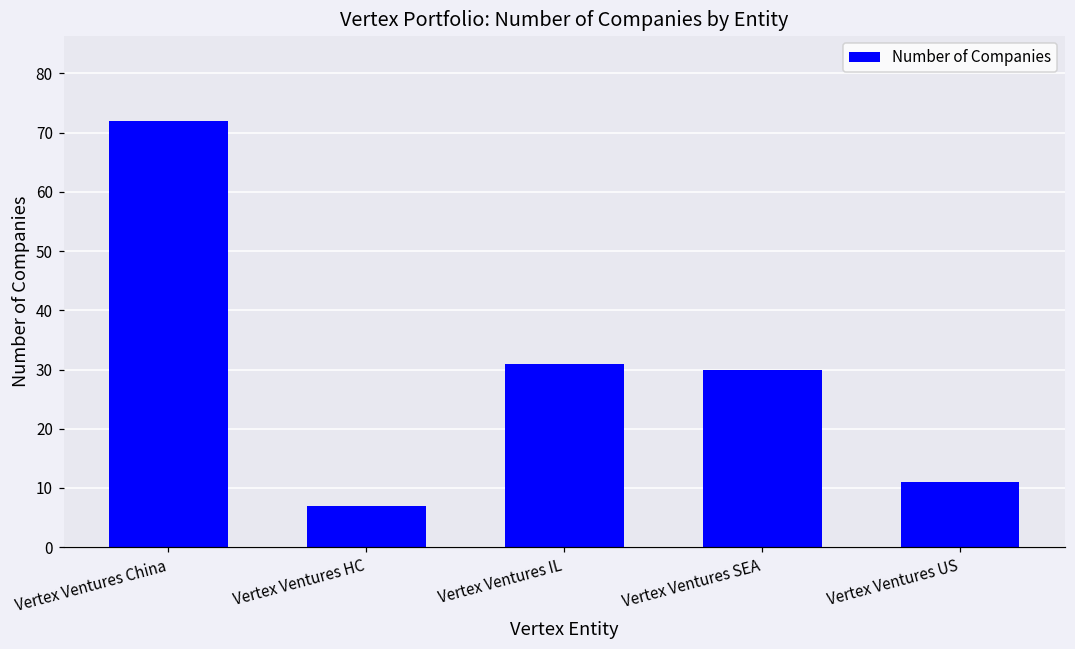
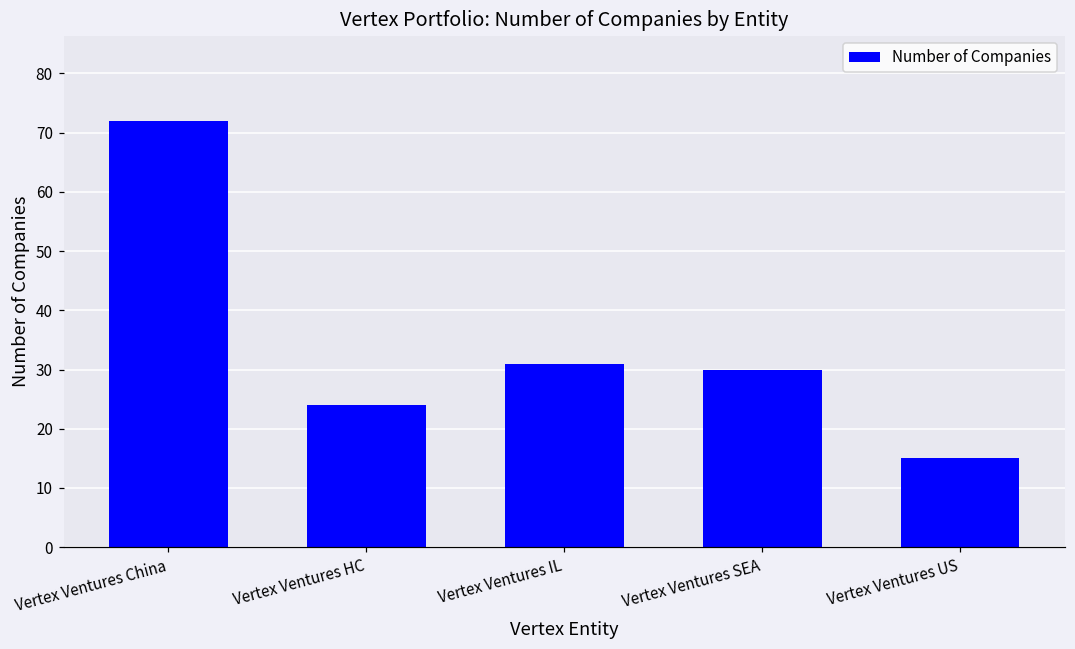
Vertex Ventures HC: 7 -> 24
Vertex Ventures US: 11 -> 15
